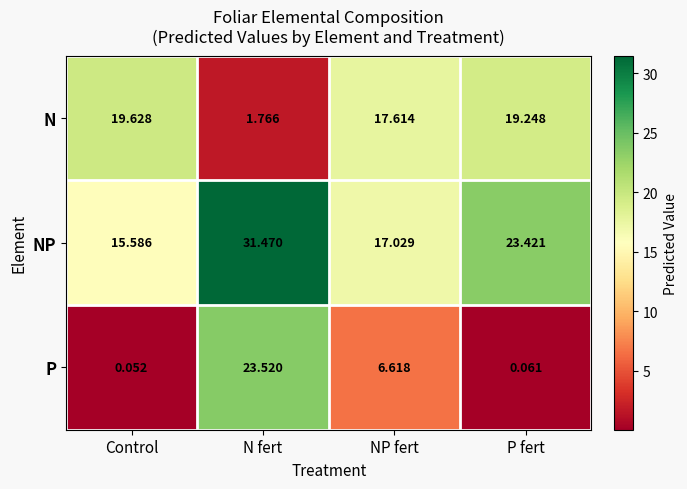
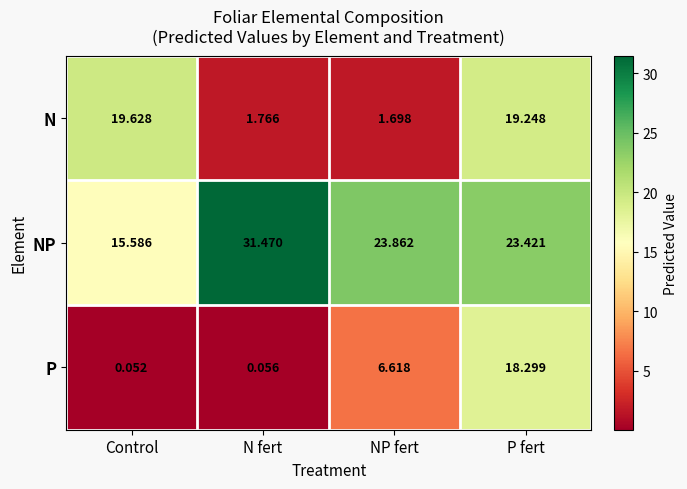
N, NP fert: 17.614 -> 1.698
NP, NP fert: 17.029 -> 23.862
P, N fert: 23.520 -> 0.056
P, P fert: 0.061 -> 18.299
